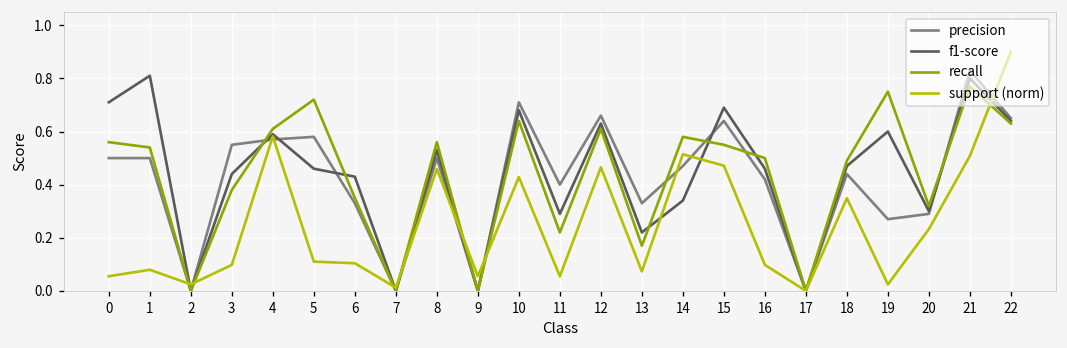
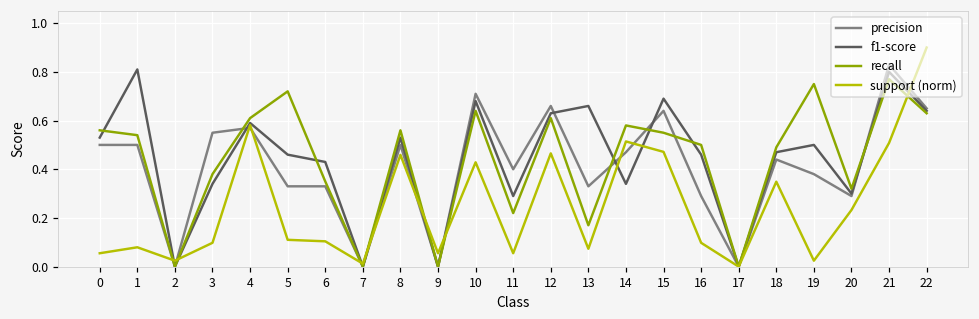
f1-score, 0: 0.71 -> 0.53
f1-score, 3: 0.44 -> 0.34
precision, 5: 0.58 -> 0.33
f1-score, 13: 0.22 -> 0.66
precision, 16: 0.42 -> 0.29
precision, 19: 0.27 -> 0.38
f1-score, 19: 0.6 -> 0.5
